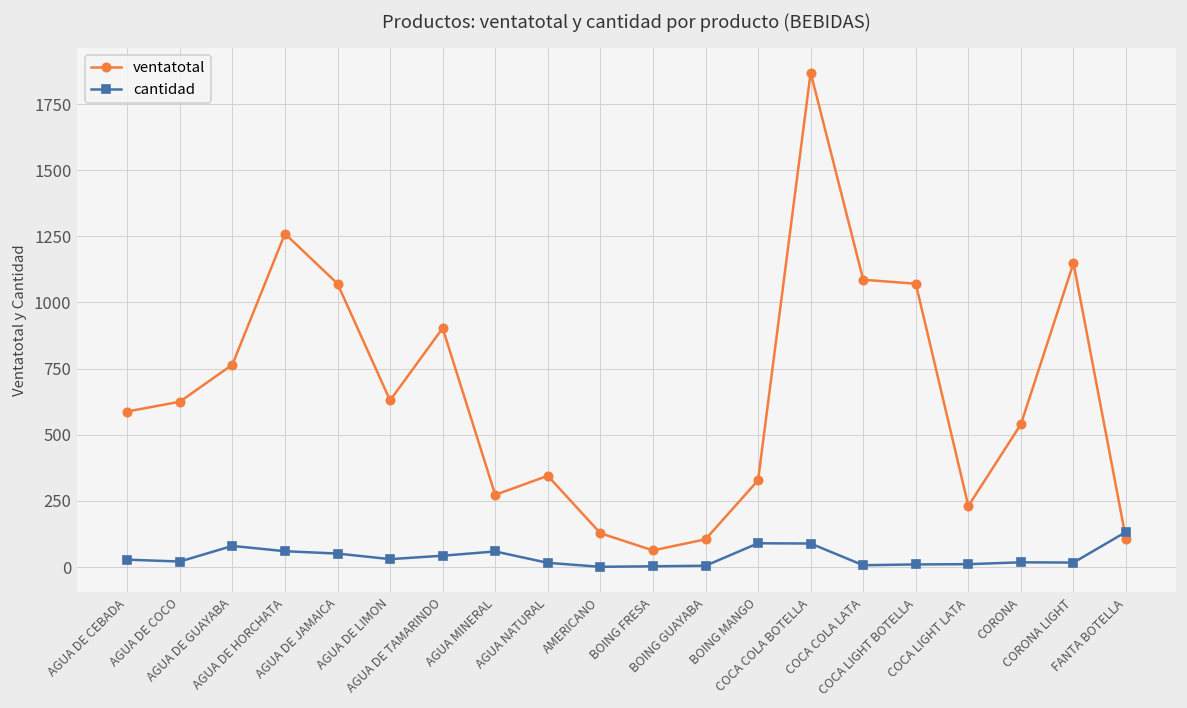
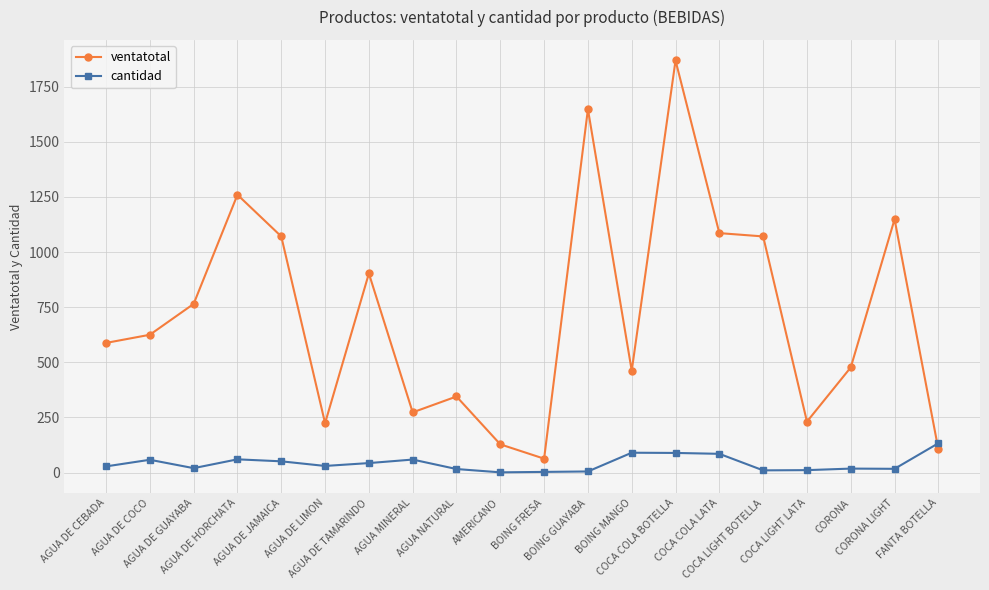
cantidad, AGUA DE COCO: 20 -> 60
cantidad, AGUA DE GUAYABA: 80 -> 20
ventatotal, AGUA DE LIMON: 630 -> 220
ventatotal, BOING GUAYABA: 110 -> 1650
ventatotal, BOING MANGO: 330 -> 460
cantidad, COCA COLA LATA: 10 -> 90
ventatotal, CORONA: 540 -> 480
